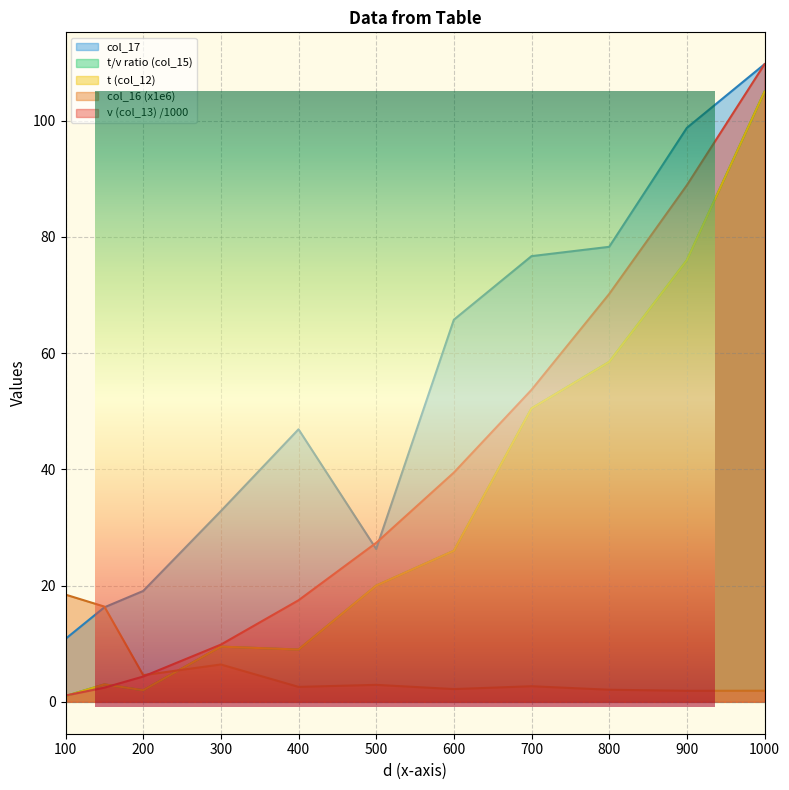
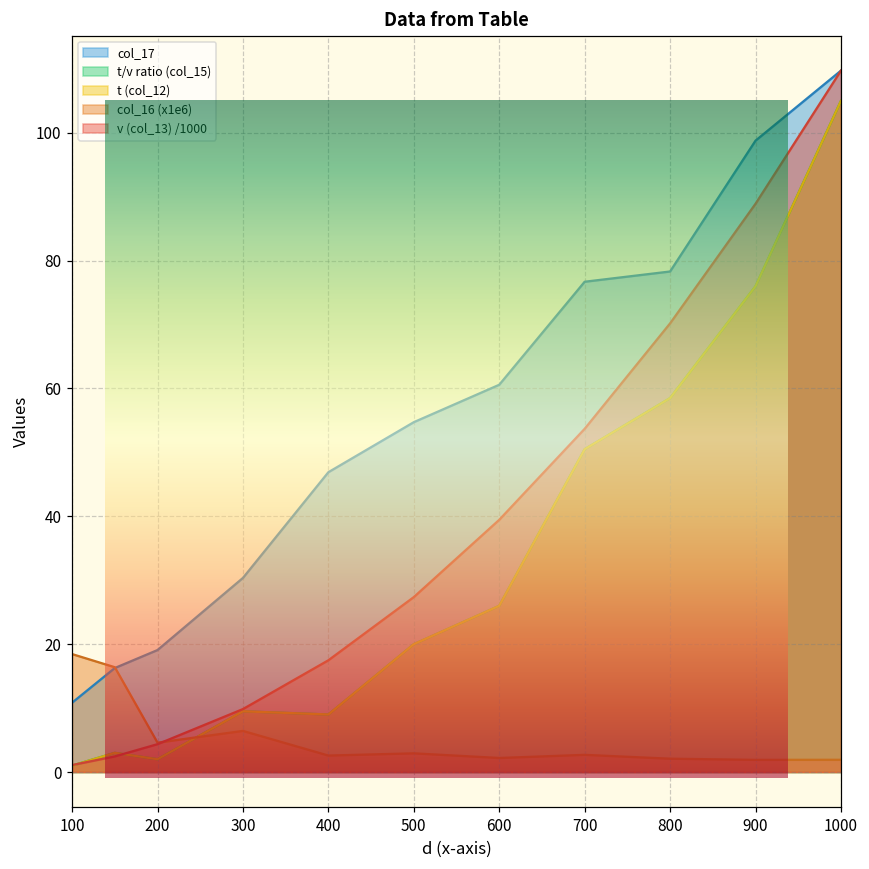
Data from Table, col_17, 300: 33 -> 30
Data from Table, col_17, 500: 26 -> 55
Data from Table, col_17, 600: 66 -> 61
